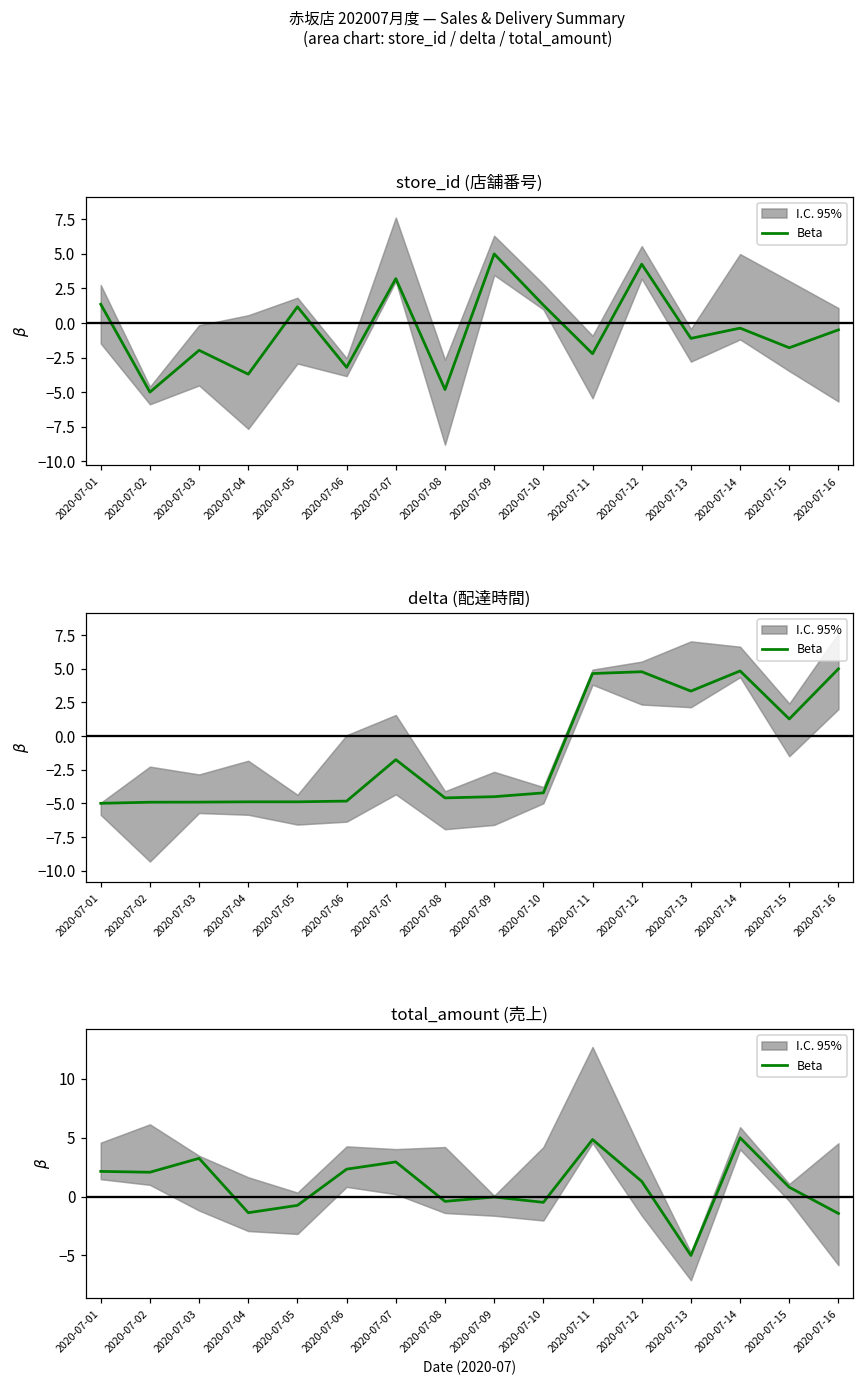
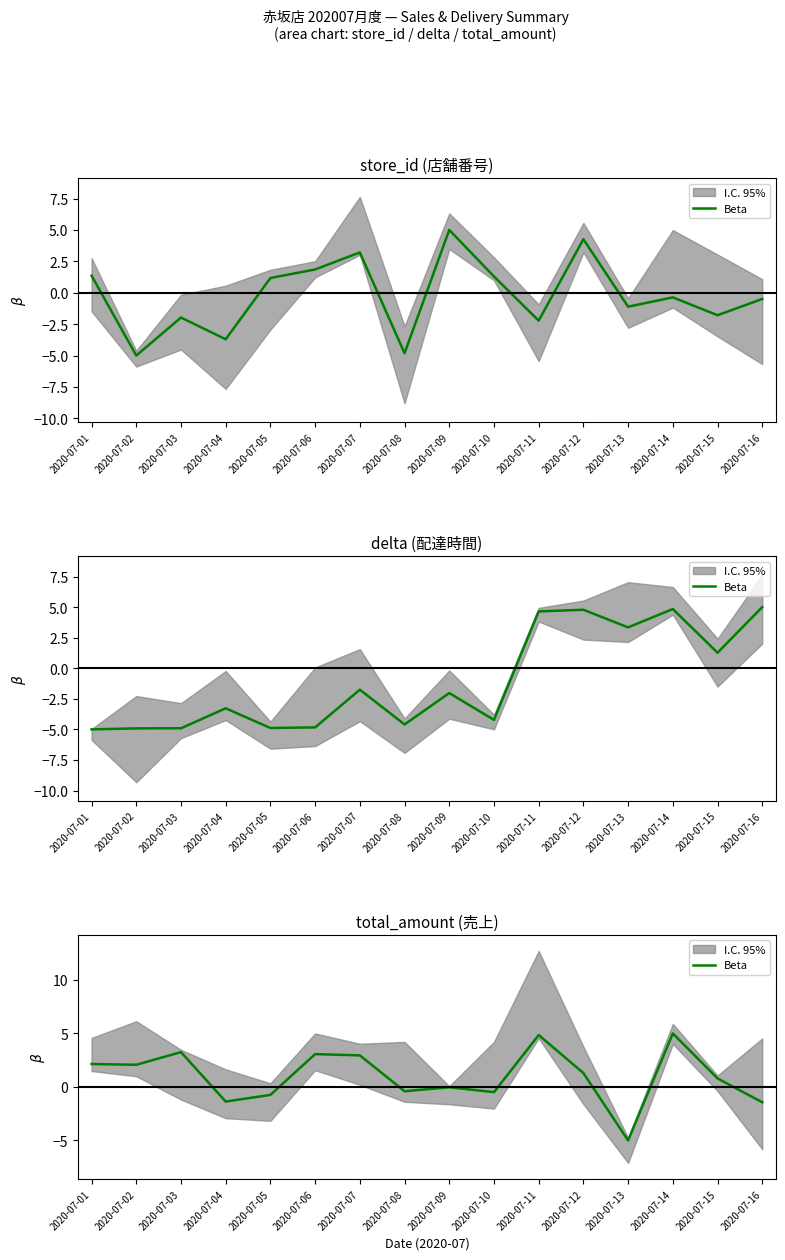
store_id (店舗番号), Beta, 2020-07-06: -3.2 -> 1.9
delta (配達時間), Beta, 2020-07-04: -4.9 -> -3.3
delta (配達時間), Beta, 2020-07-09: -4.5 -> -2.0
total_amount (売上), Beta, 2020-07-06: 2.3 -> 3.1
